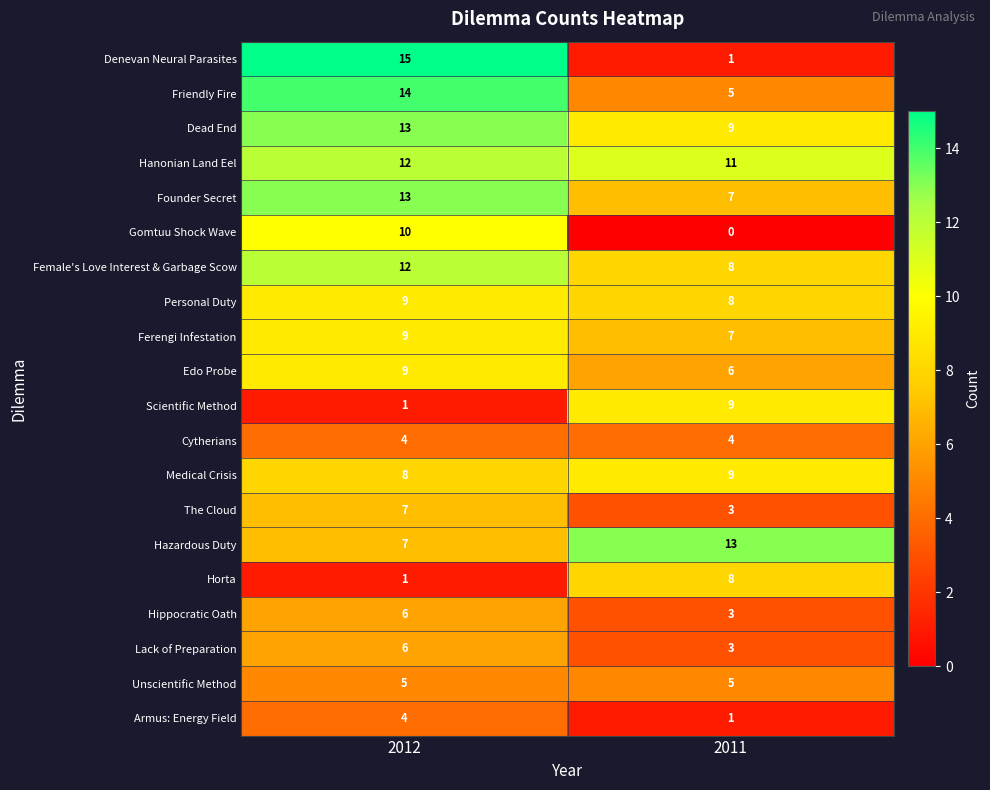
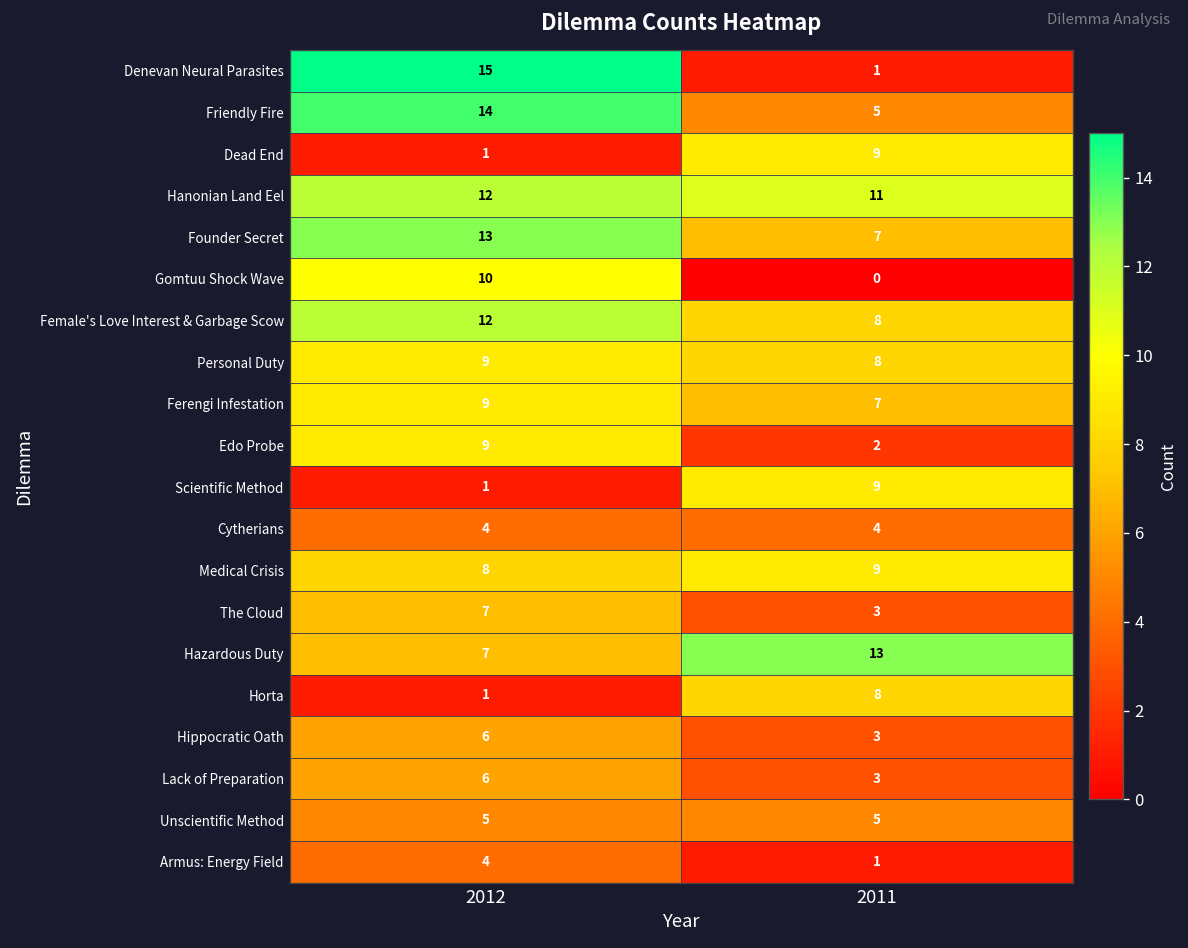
Dead End, 2012: 13 -> 1
Edo Probe, 2011: 6 -> 2
